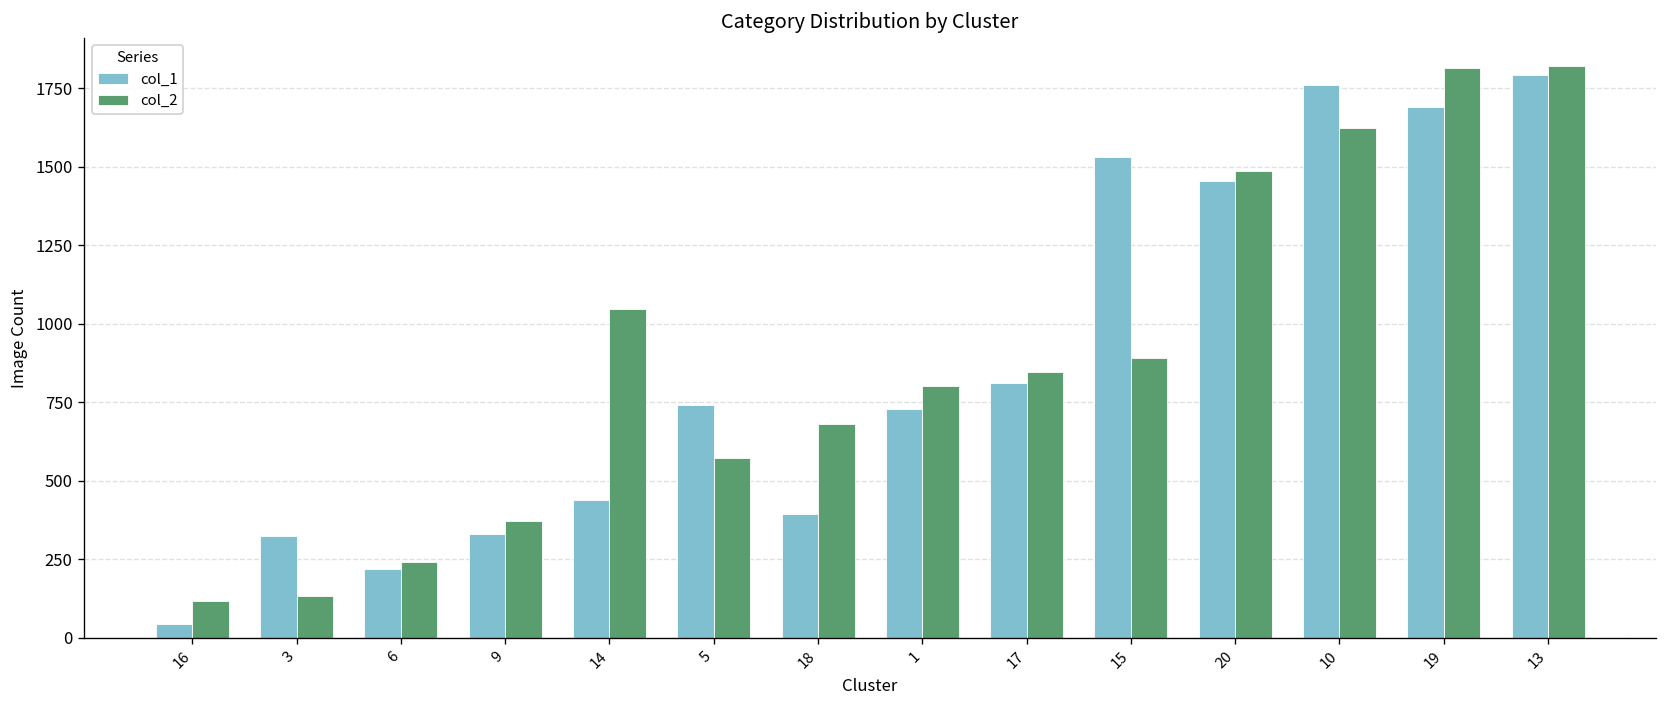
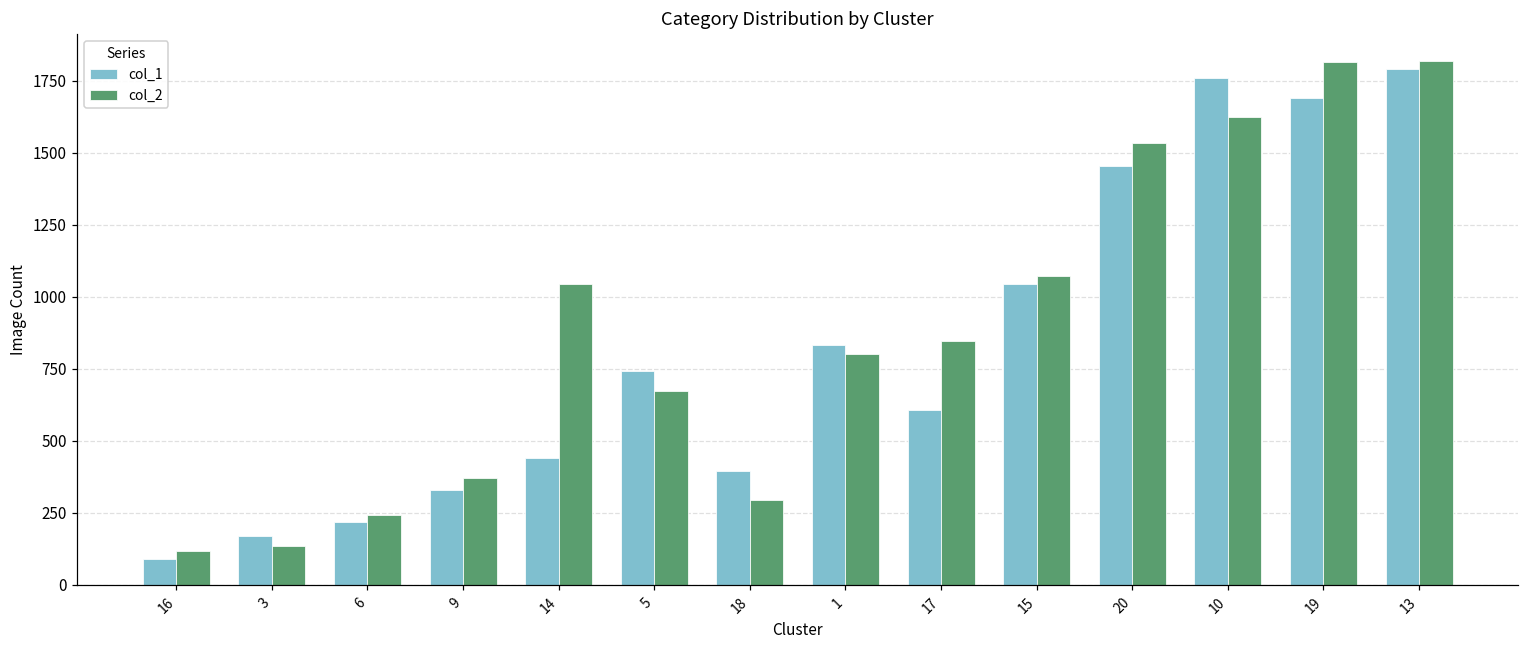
col_1, 16: 50 -> 90
col_1, 3: 320 -> 170
col_2, 5: 570 -> 670
col_2, 18: 680 -> 290
col_1, 1: 730 -> 830
col_1, 17: 810 -> 610
col_1, 15: 1530 -> 1040
col_2, 15: 890 -> 1070
col_2, 20: 1490 -> 1530
